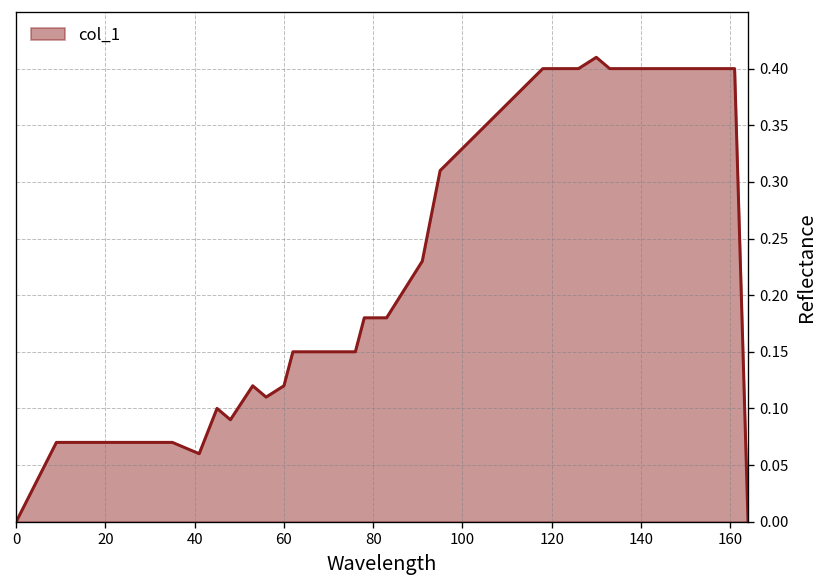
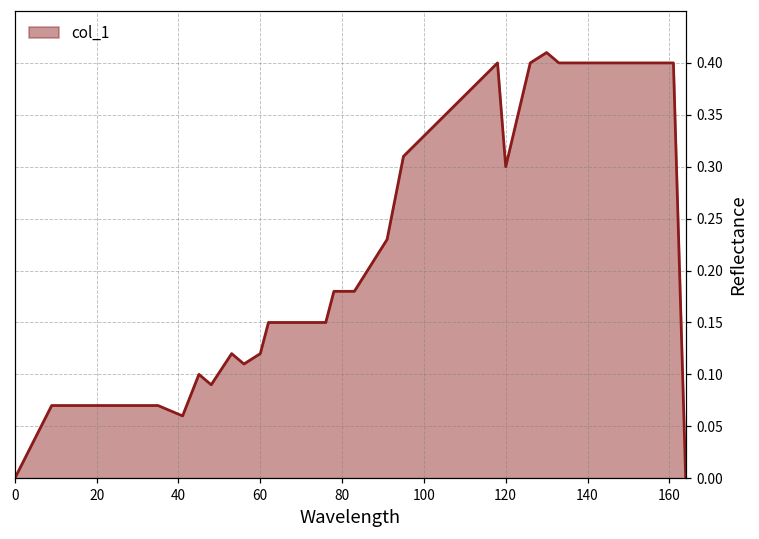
120: 0.4 -> 0.3
